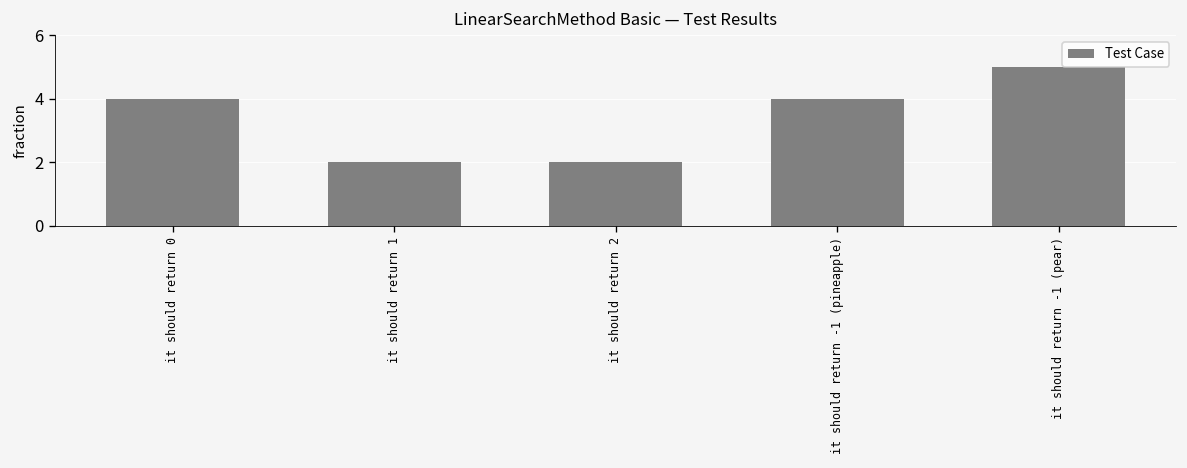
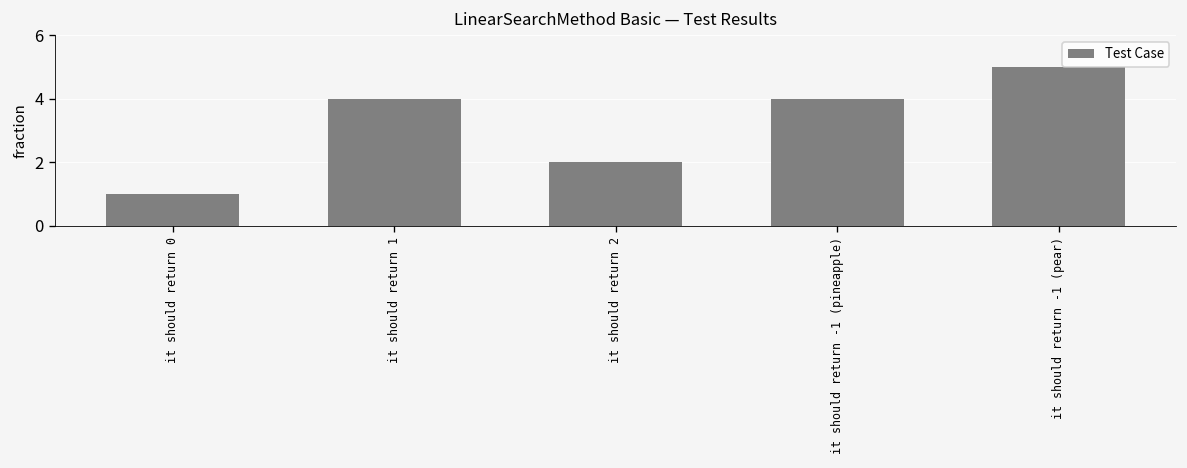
it should return 0: 4 -> 1
it should return 1: 2 -> 4
